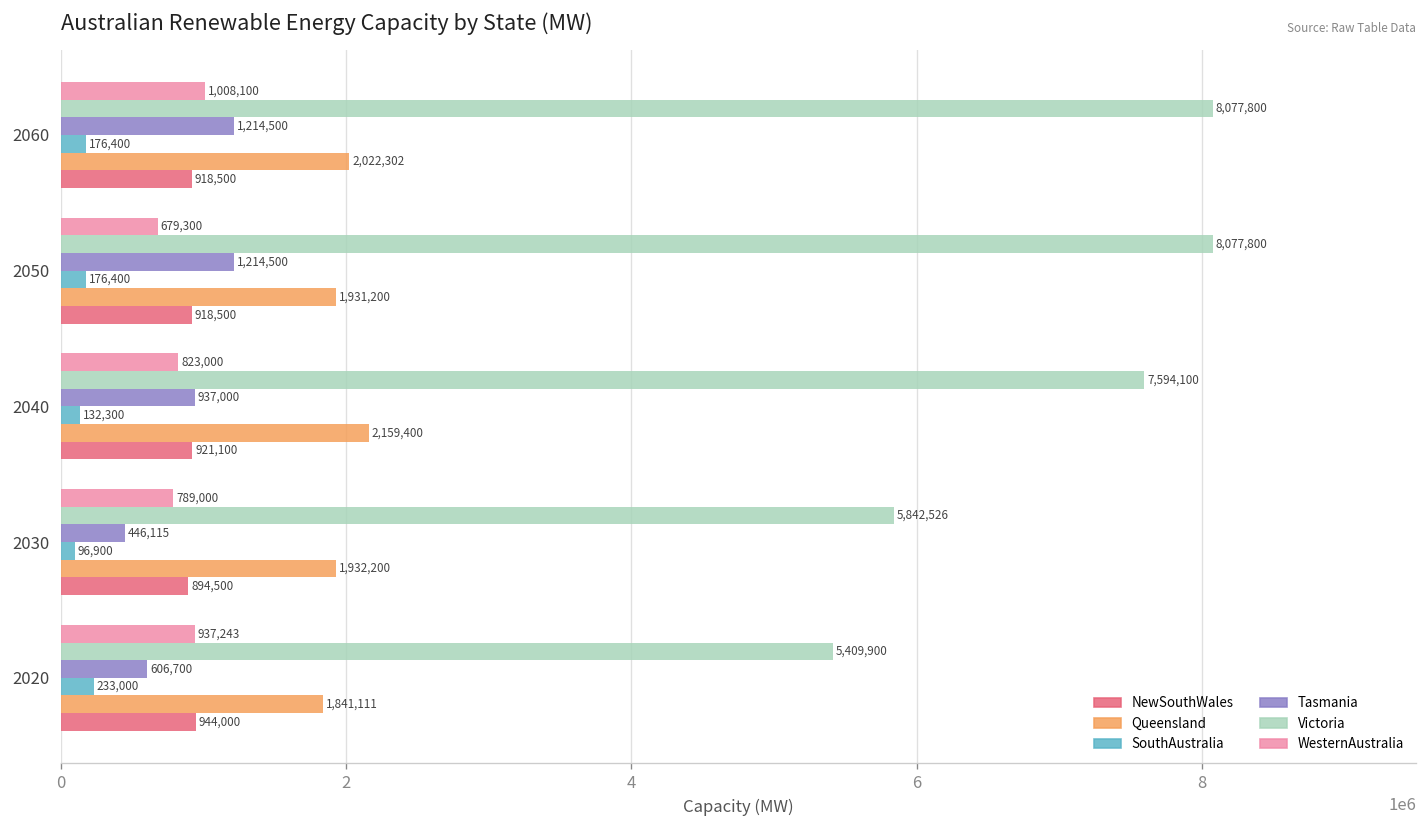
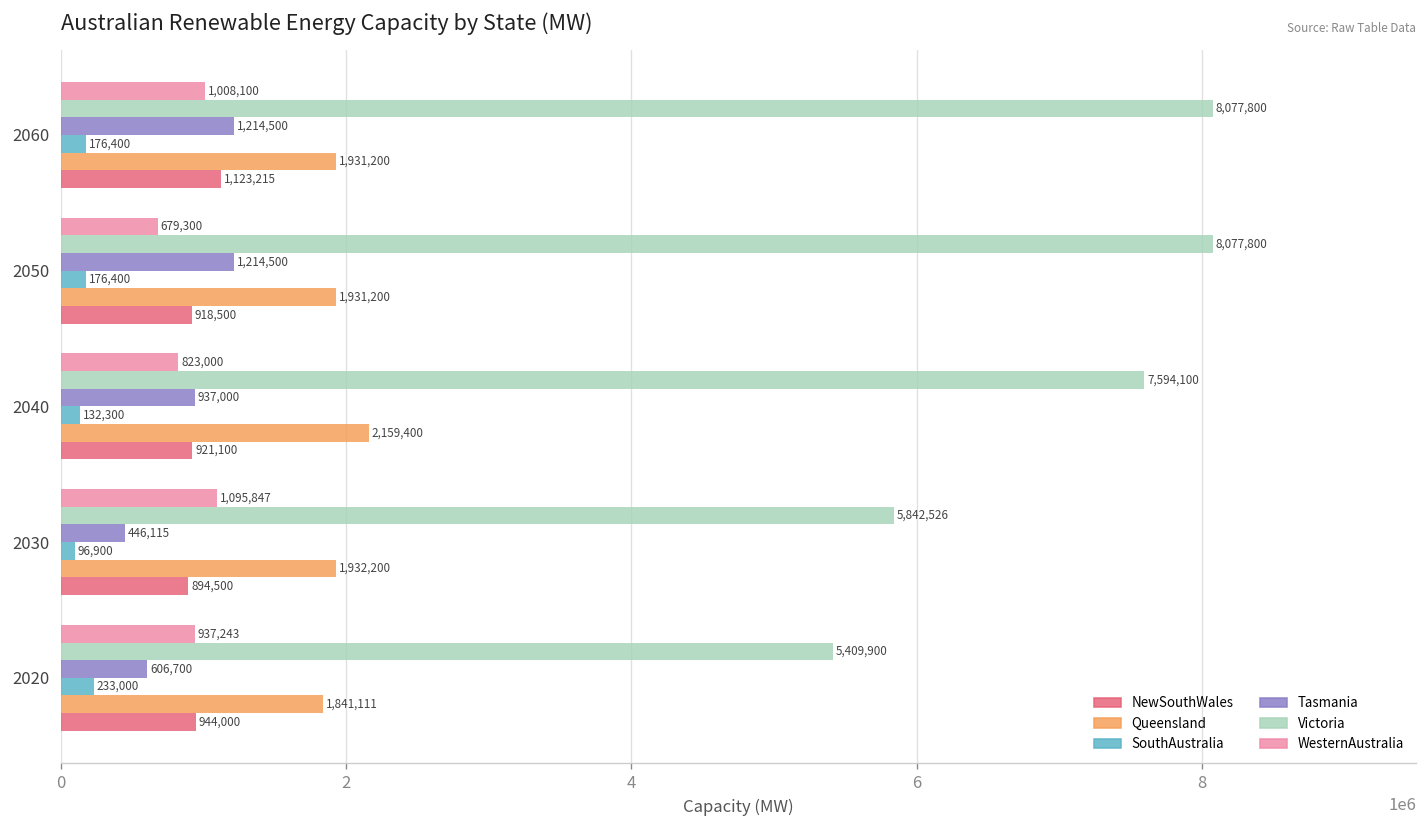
Queensland, 2060: 2,022,302 -> 1,931,200
NewSouthWales, 2060: 918,500 -> 1,123,215
WesternAustralia, 2030: 789,000 -> 1,095,847
